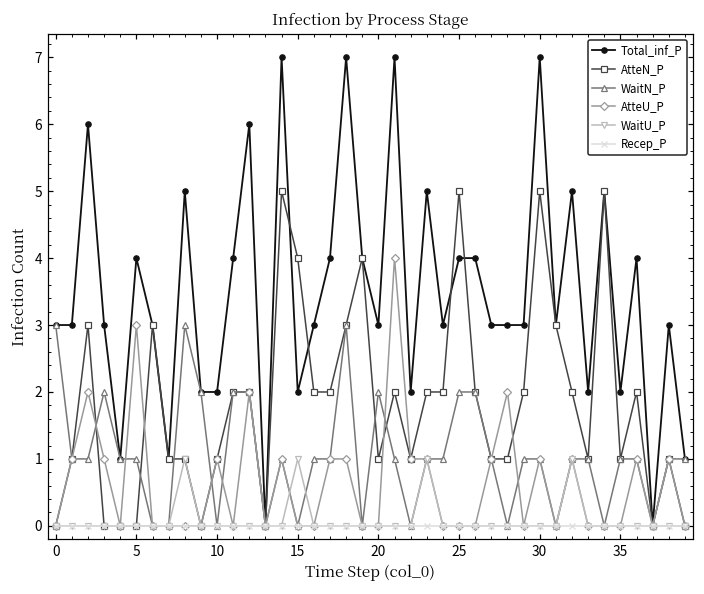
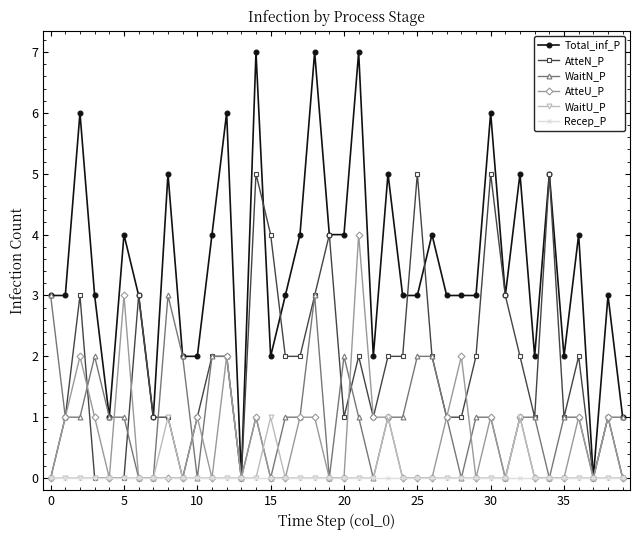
Total_inf_P, 20: 3 -> 4
Total_inf_P, 25: 4 -> 3
Total_inf_P, 30: 7 -> 6
